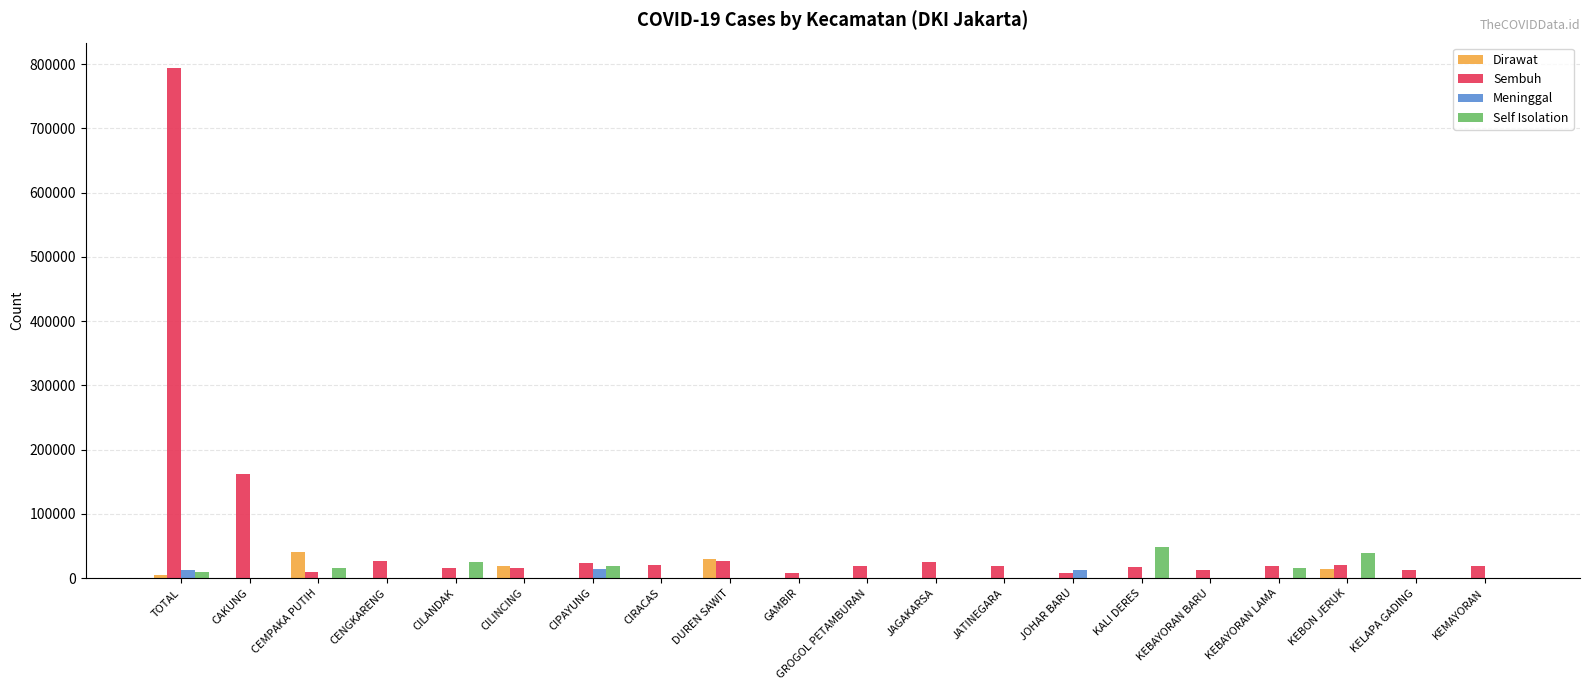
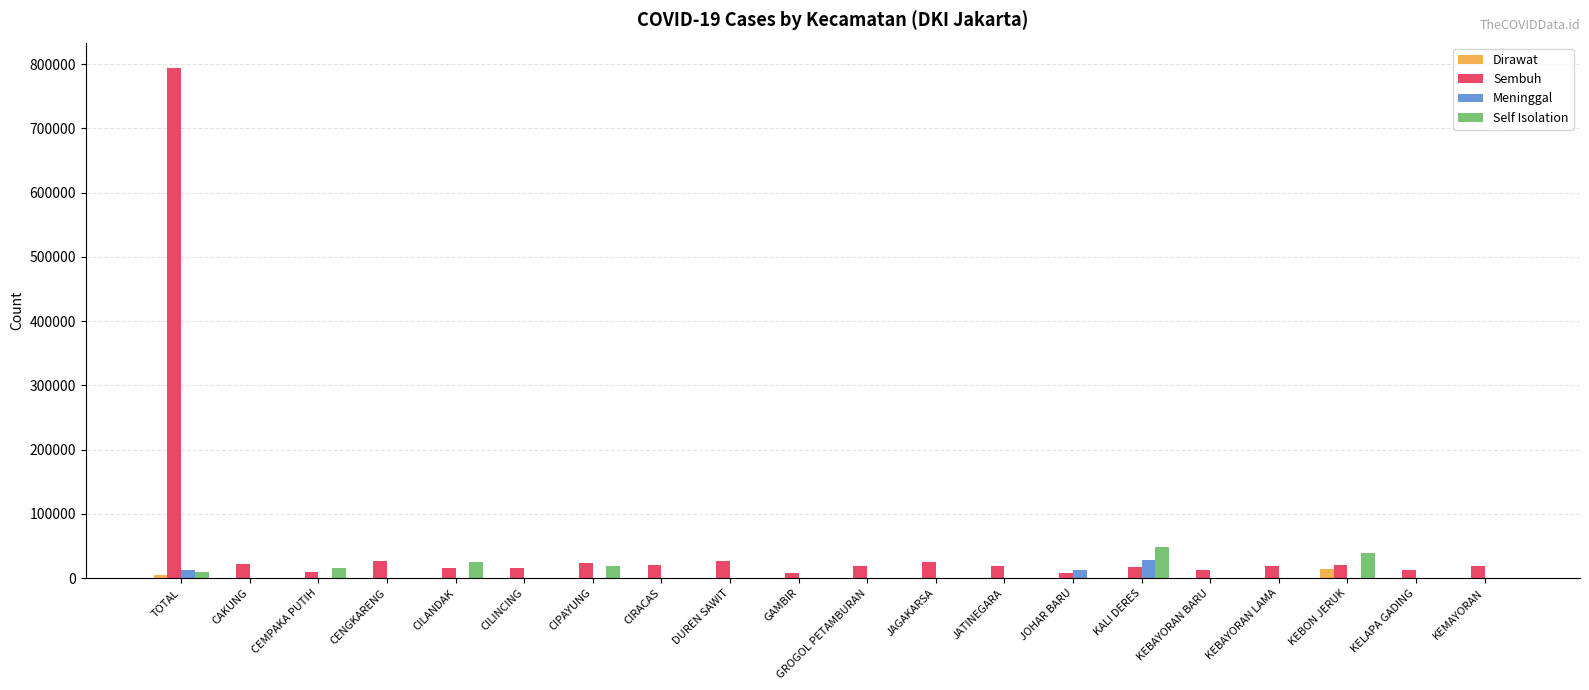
Sembuh, CAKUNG: 160000 -> 20000
Dirawat, CEMPAKA PUTIH: 40000 -> 0
Dirawat, CILINCING: 20000 -> 0
Meninggal, CIPAYUNG: 10000 -> 0
Dirawat, DUREN SAWIT: 30000 -> 0
Meninggal, KALI DERES: 0 -> 30000
Self Isolation, KEBAYORAN LAMA: 20000 -> 0
